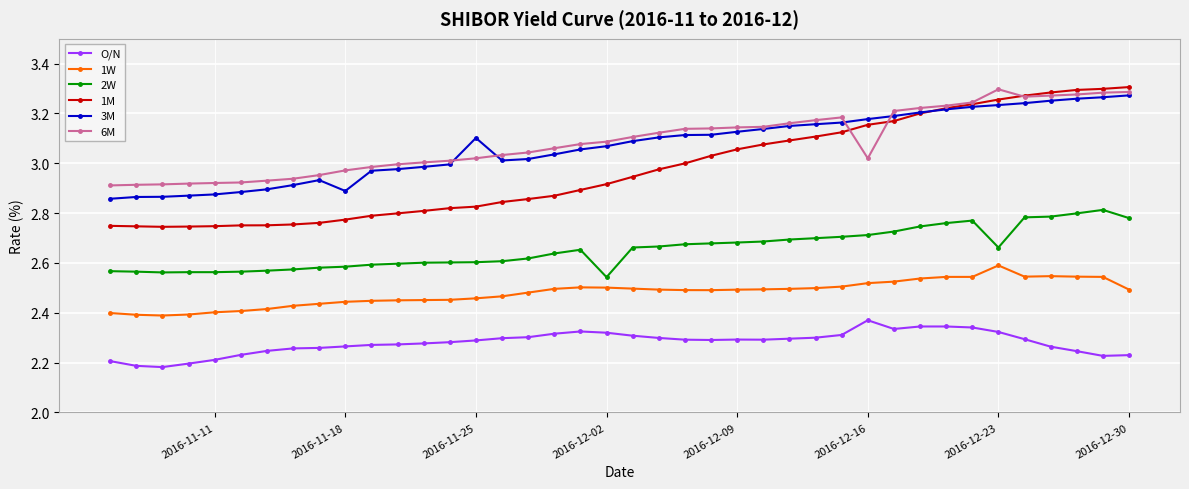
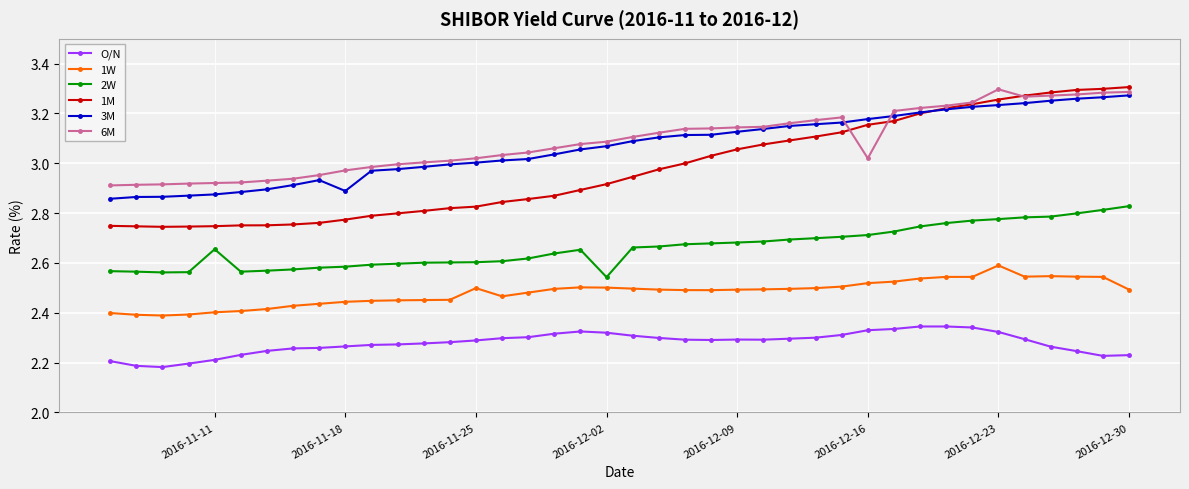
2W, 2016-11-11: 2.56 -> 2.66
1W, 2016-11-25: 2.46 -> 2.50
3M, 2016-11-25: 3.10 -> 3.00
O/N, 2016-12-16: 2.37 -> 2.33
2W, 2016-12-23: 2.66 -> 2.78
2W, 2016-12-30: 2.78 -> 2.83
